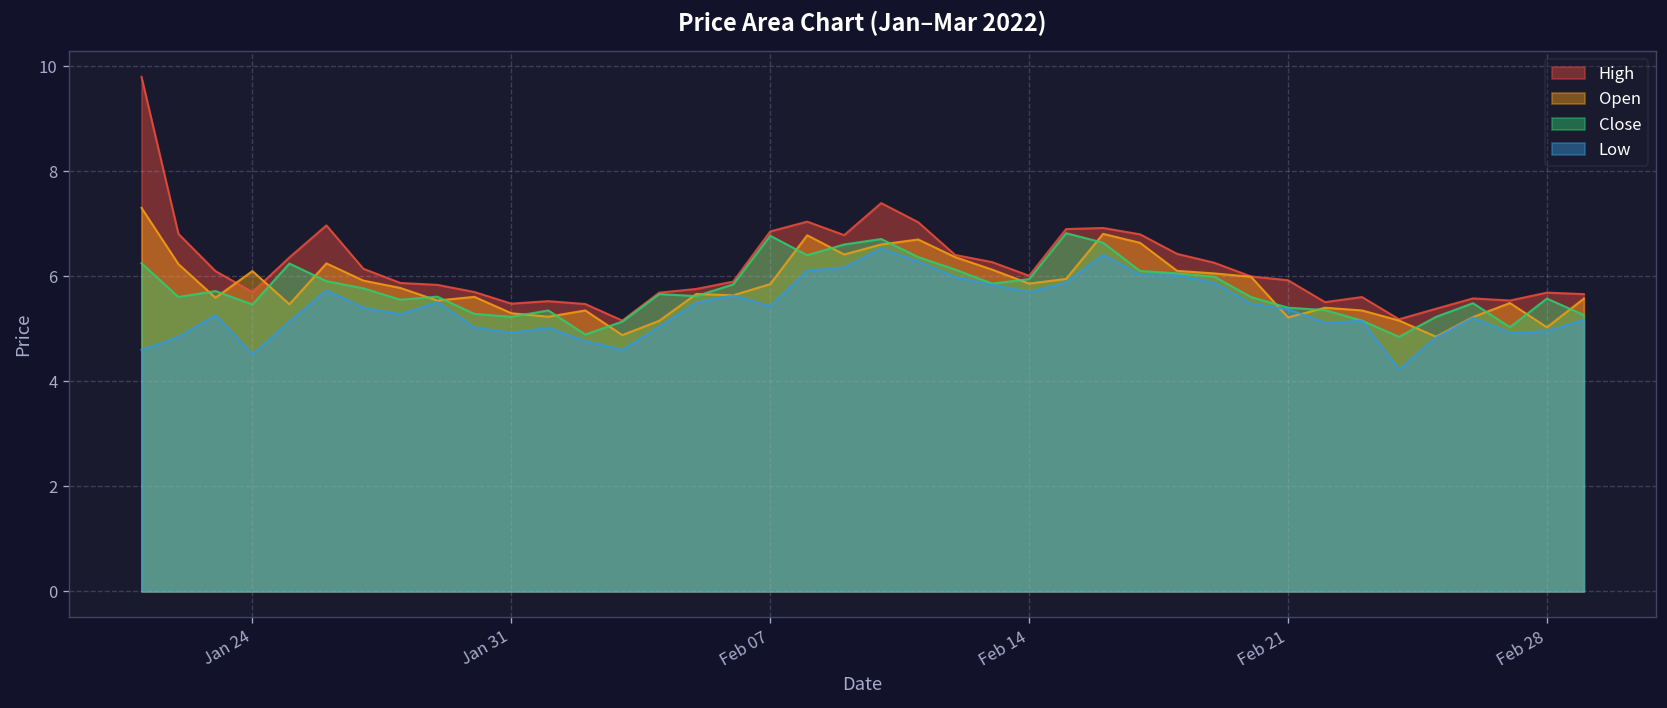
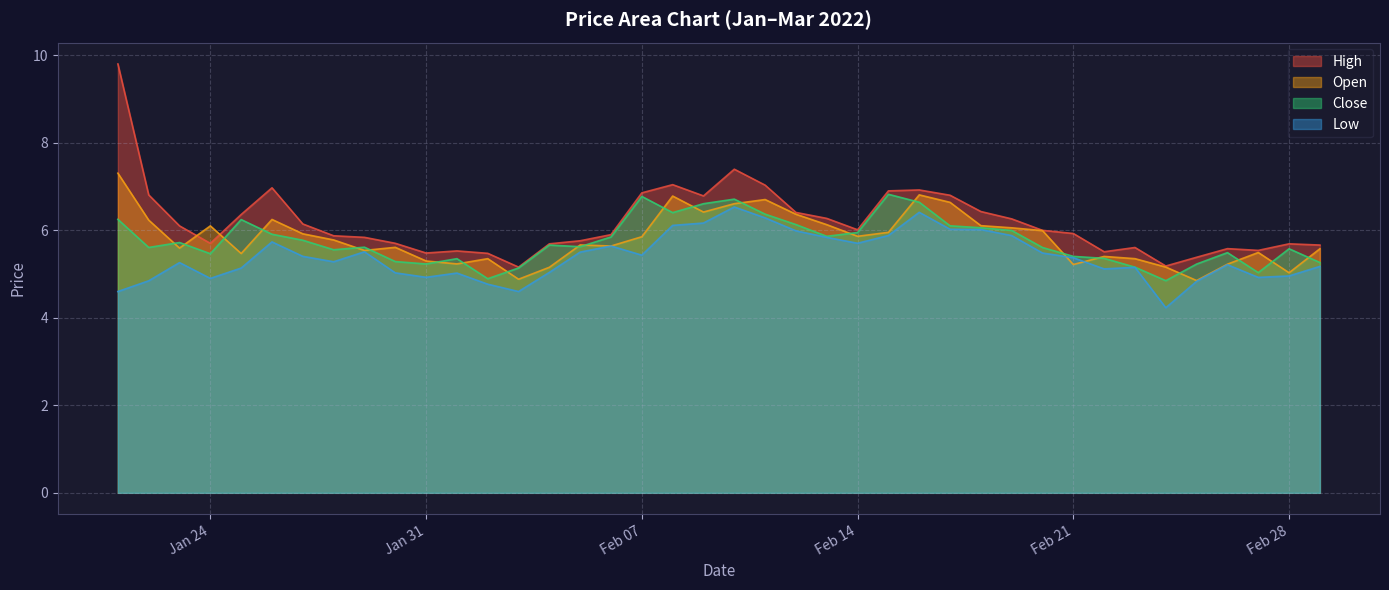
Low, Jan 24: 4.5 -> 4.9
